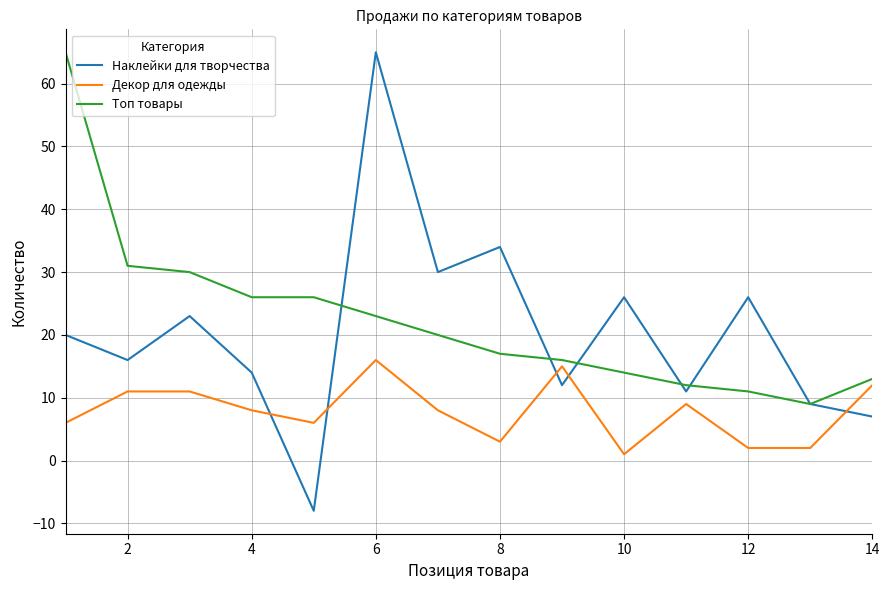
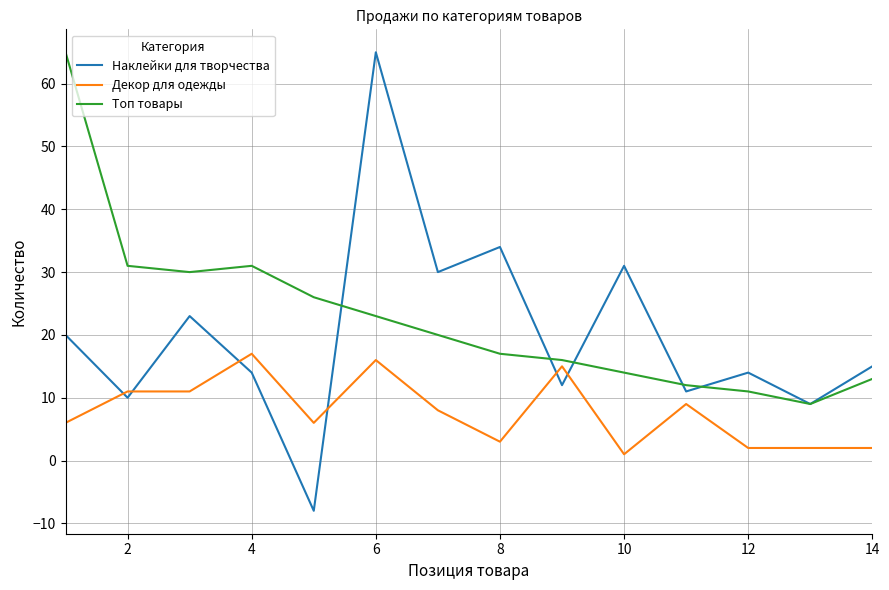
Наклейки для творчества, 2: 16 -> 10
Декор для одежды, 4: 8 -> 17
Топ товары, 4: 26 -> 31
Наклейки для творчества, 10: 26 -> 31
Наклейки для творчества, 12: 26 -> 14
Наклейки для творчества, 14: 7 -> 15
Декор для одежды, 14: 12 -> 2
